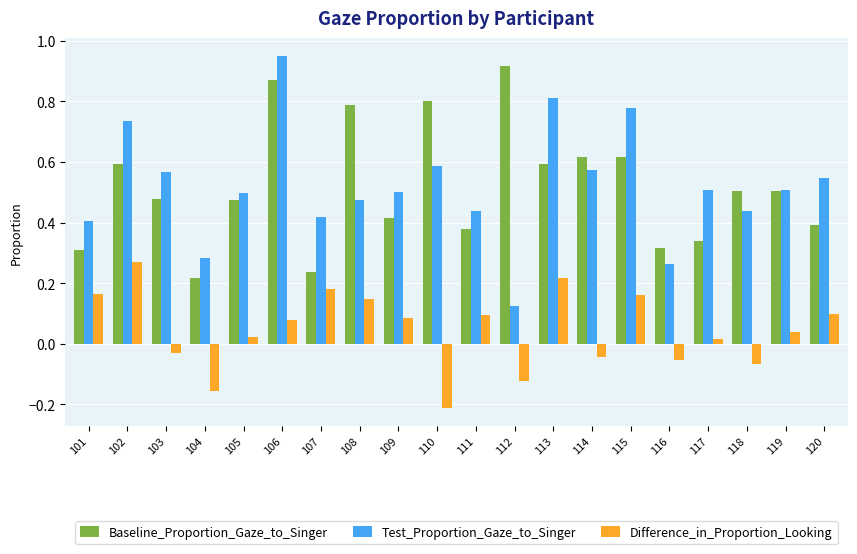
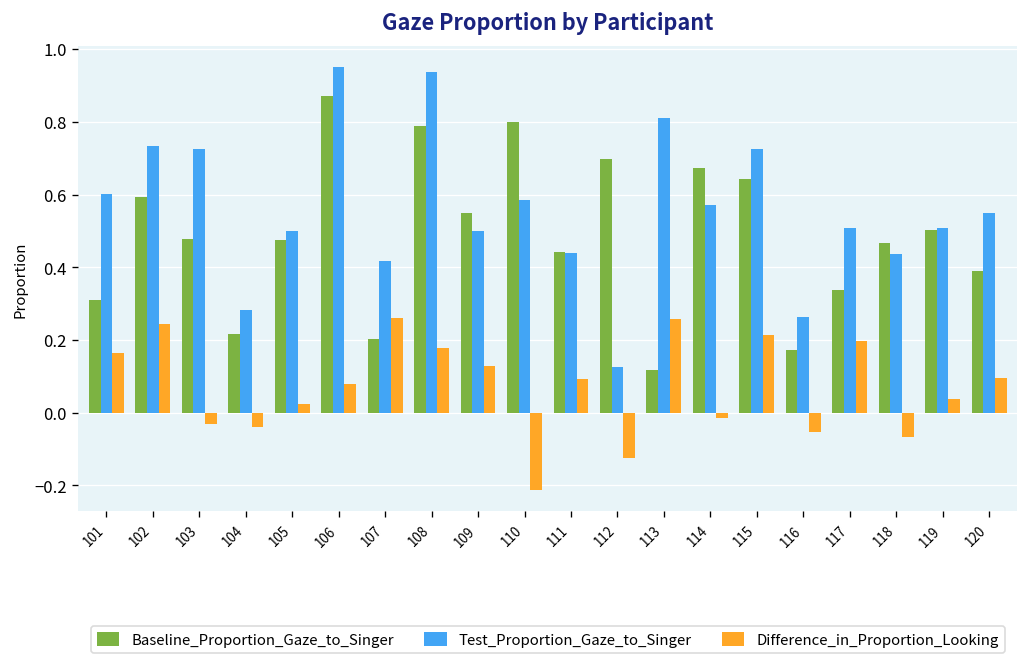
Test_Proportion_Gaze_to_Singer, 101: 0.41 -> 0.60
Difference_in_Proportion_Looking, 102: 0.27 -> 0.24
Test_Proportion_Gaze_to_Singer, 103: 0.57 -> 0.72
Difference_in_Proportion_Looking, 104: -0.16 -> -0.04
Baseline_Proportion_Gaze_to_Singer, 107: 0.24 -> 0.20
Difference_in_Proportion_Looking, 107: 0.18 -> 0.26
Test_Proportion_Gaze_to_Singer, 108: 0.48 -> 0.94
Difference_in_Proportion_Looking, 108: 0.15 -> 0.18
Baseline_Proportion_Gaze_to_Singer, 109: 0.42 -> 0.55
Difference_in_Proportion_Looking, 109: 0.08 -> 0.13
Baseline_Proportion_Gaze_to_Singer, 111: 0.38 -> 0.44
Baseline_Proportion_Gaze_to_Singer, 112: 0.92 -> 0.70
Baseline_Proportion_Gaze_to_Singer, 113: 0.59 -> 0.12
Difference_in_Proportion_Looking, 113: 0.22 -> 0.26
Baseline_Proportion_Gaze_to_Singer, 114: 0.61 -> 0.67
Difference_in_Proportion_Looking, 114: -0.04 -> -0.01
Baseline_Proportion_Gaze_to_Singer, 115: 0.61 -> 0.64
Test_Proportion_Gaze_to_Singer, 115: 0.78 -> 0.73
Difference_in_Proportion_Looking, 115: 0.16 -> 0.22
Baseline_Proportion_Gaze_to_Singer, 116: 0.32 -> 0.17
Difference_in_Proportion_Looking, 117: 0.02 -> 0.20
Baseline_Proportion_Gaze_to_Singer, 118: 0.50 -> 0.47
